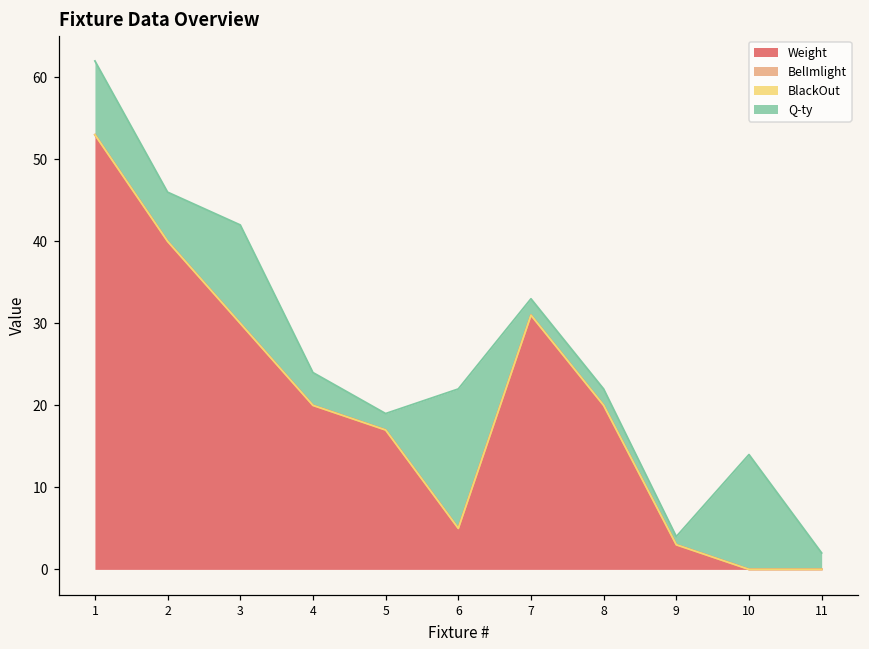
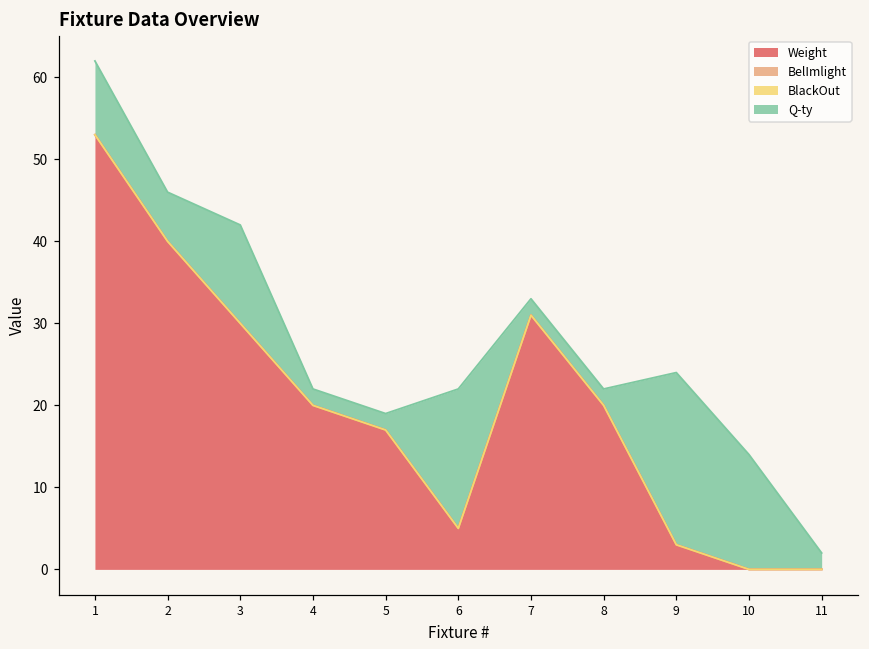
Q-ty, 4: 4 -> 2
Q-ty, 9: 1 -> 21
